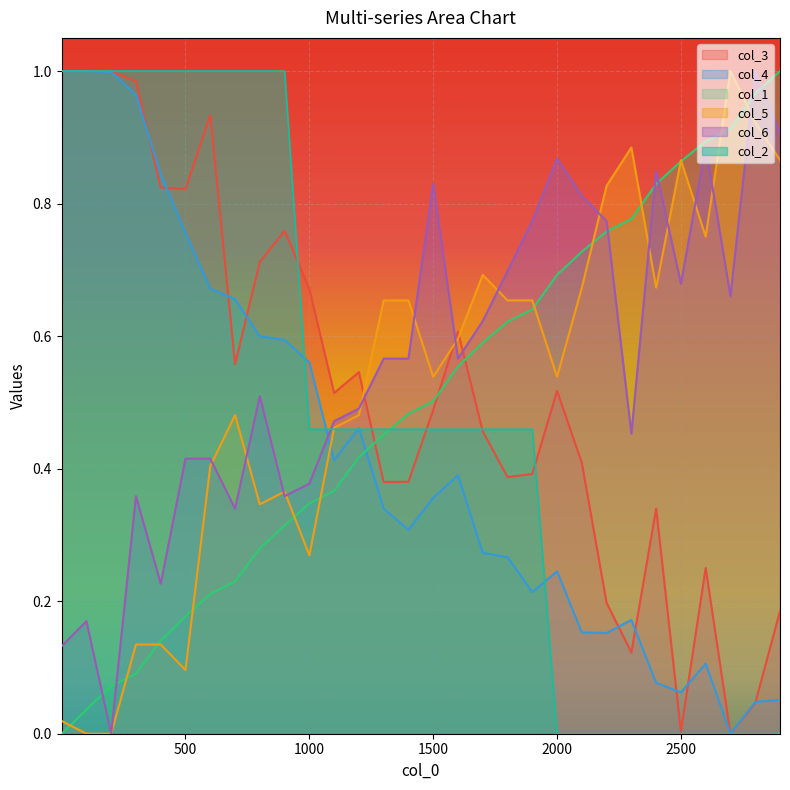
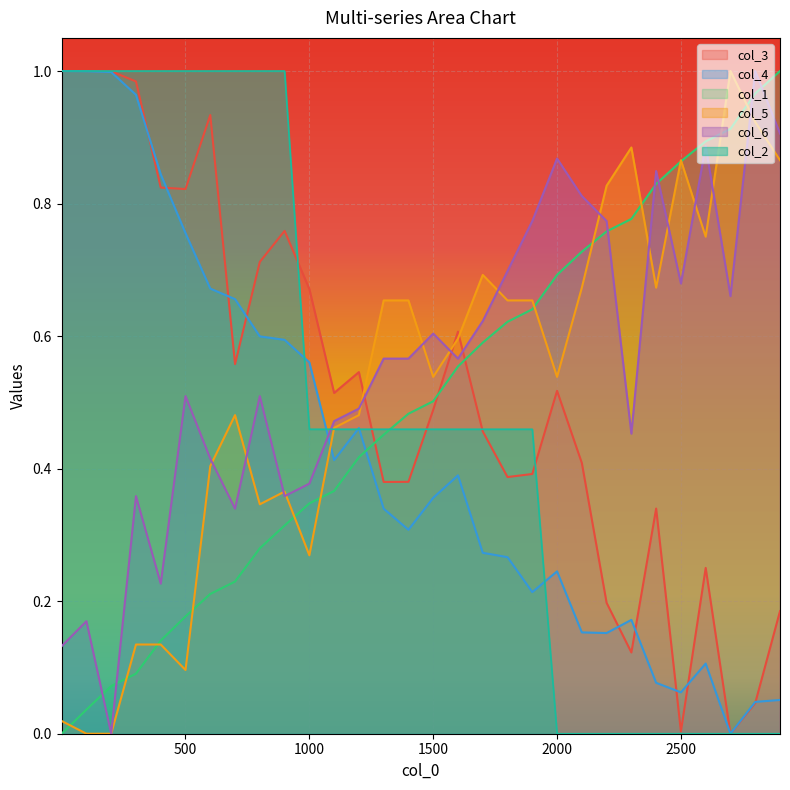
col_6, 500: 0.42 -> 0.51
col_6, 1500: 0.83 -> 0.60
